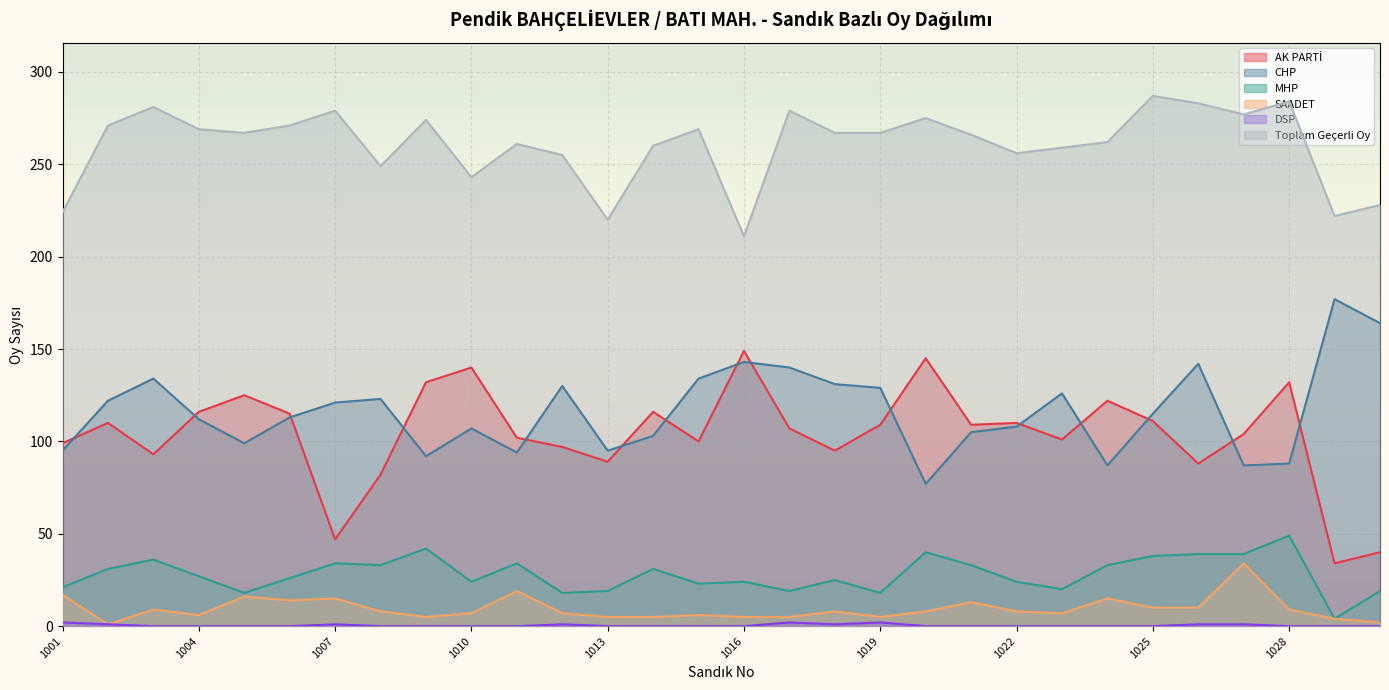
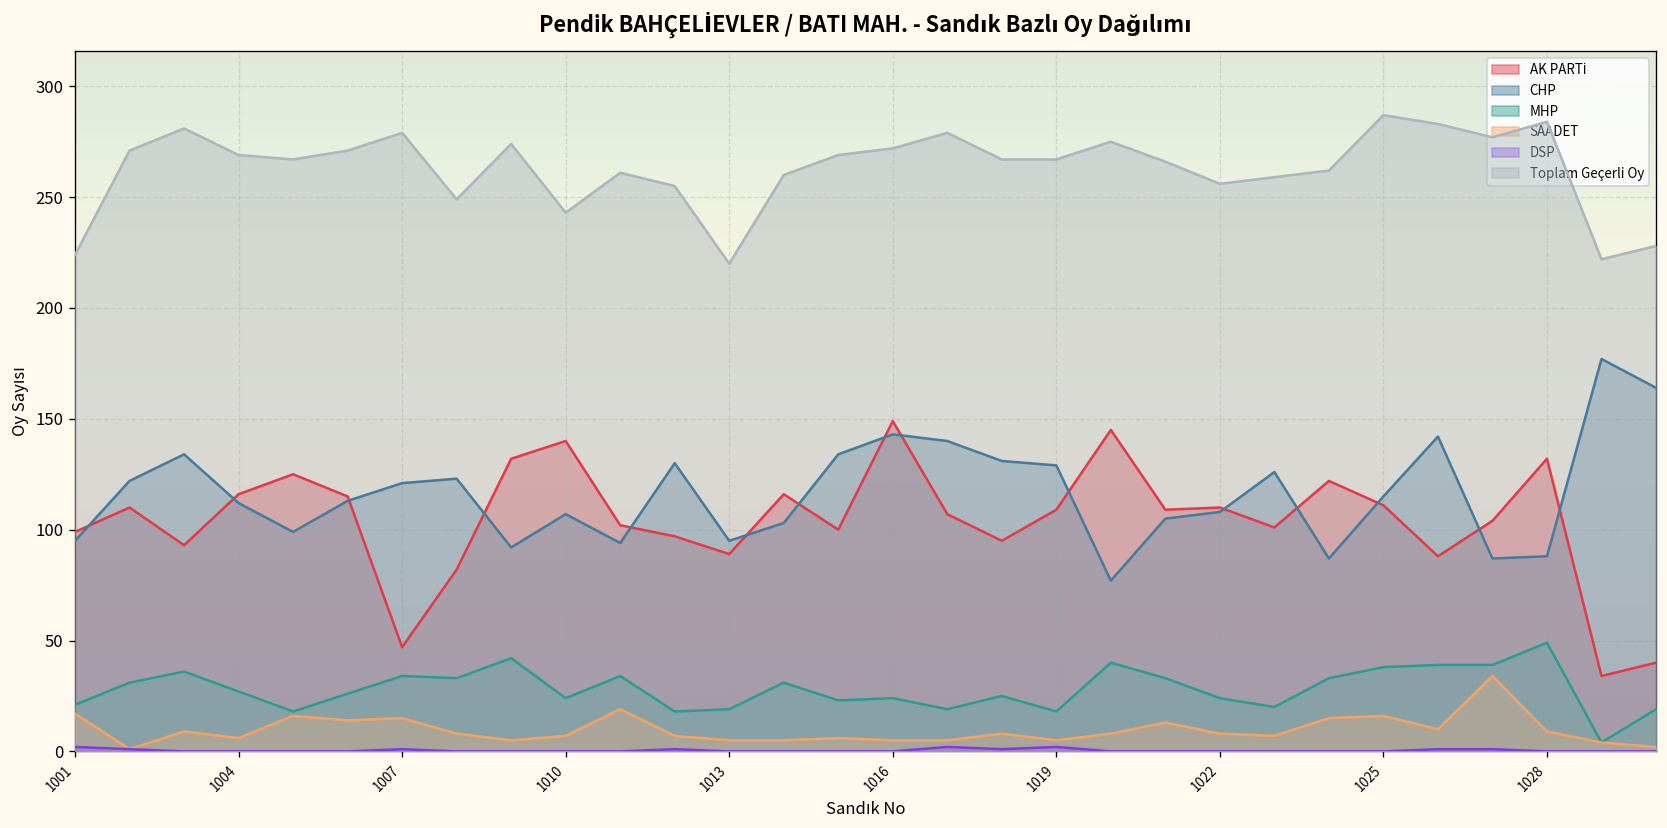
Toplam Geçerli Oy, 1016: 211 -> 272
SAADET, 1025: 10 -> 16
